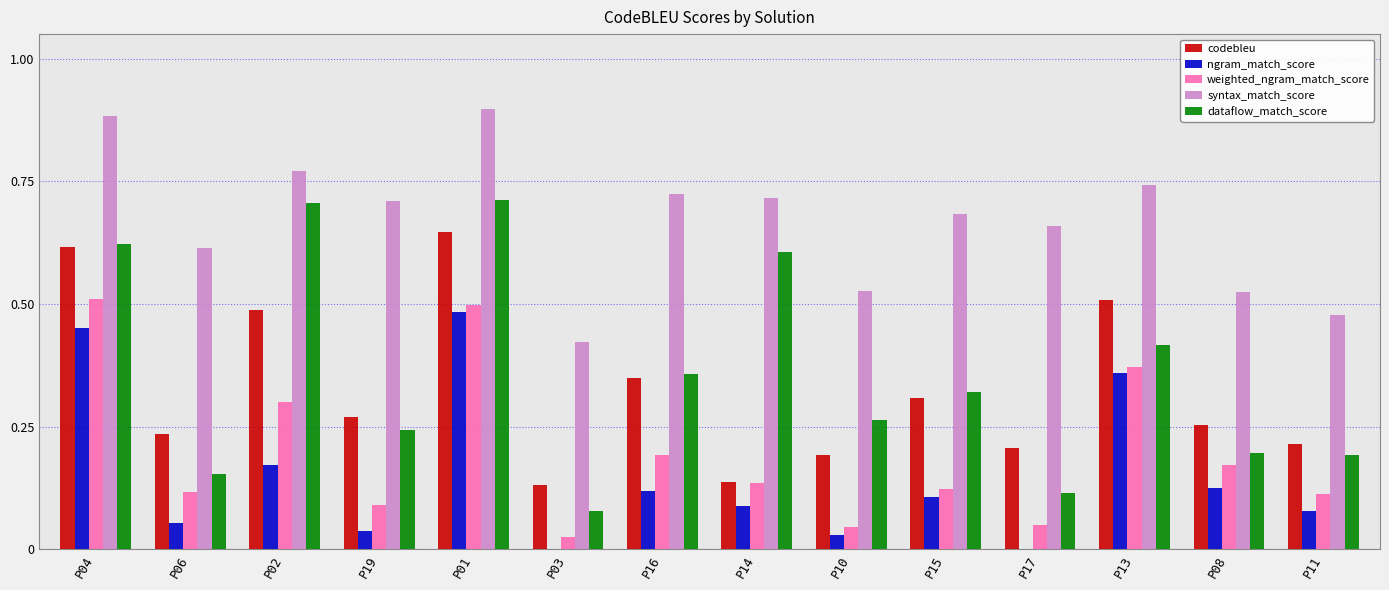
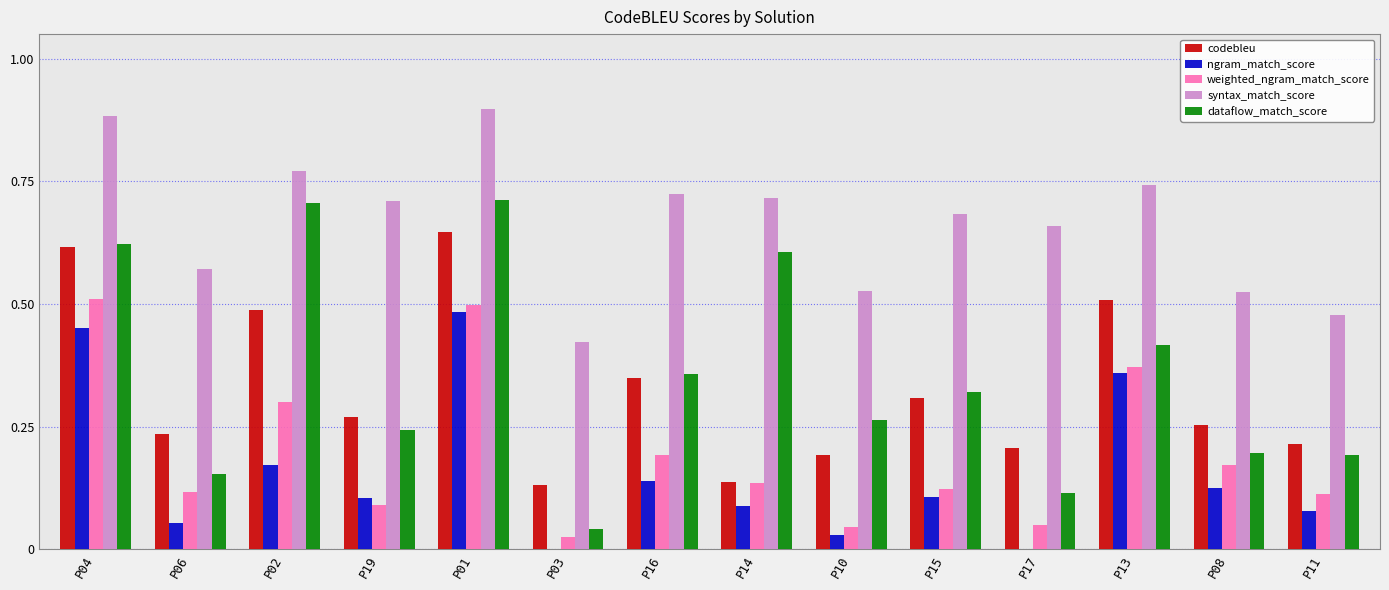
syntax_match_score, P06: 0.61 -> 0.57
ngram_match_score, P19: 0.04 -> 0.10
dataflow_match_score, P03: 0.08 -> 0.04
ngram_match_score, P16: 0.12 -> 0.14
